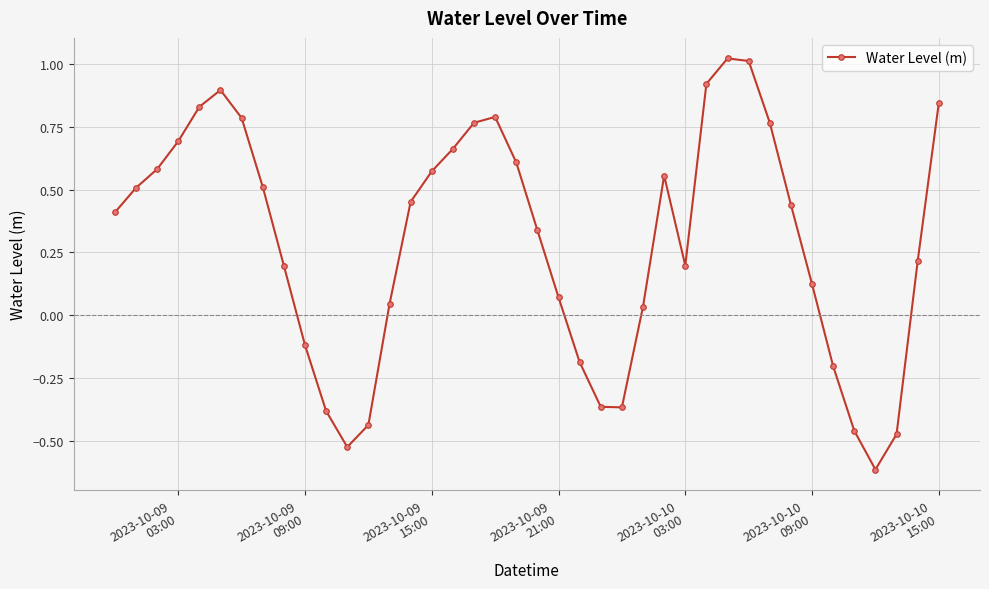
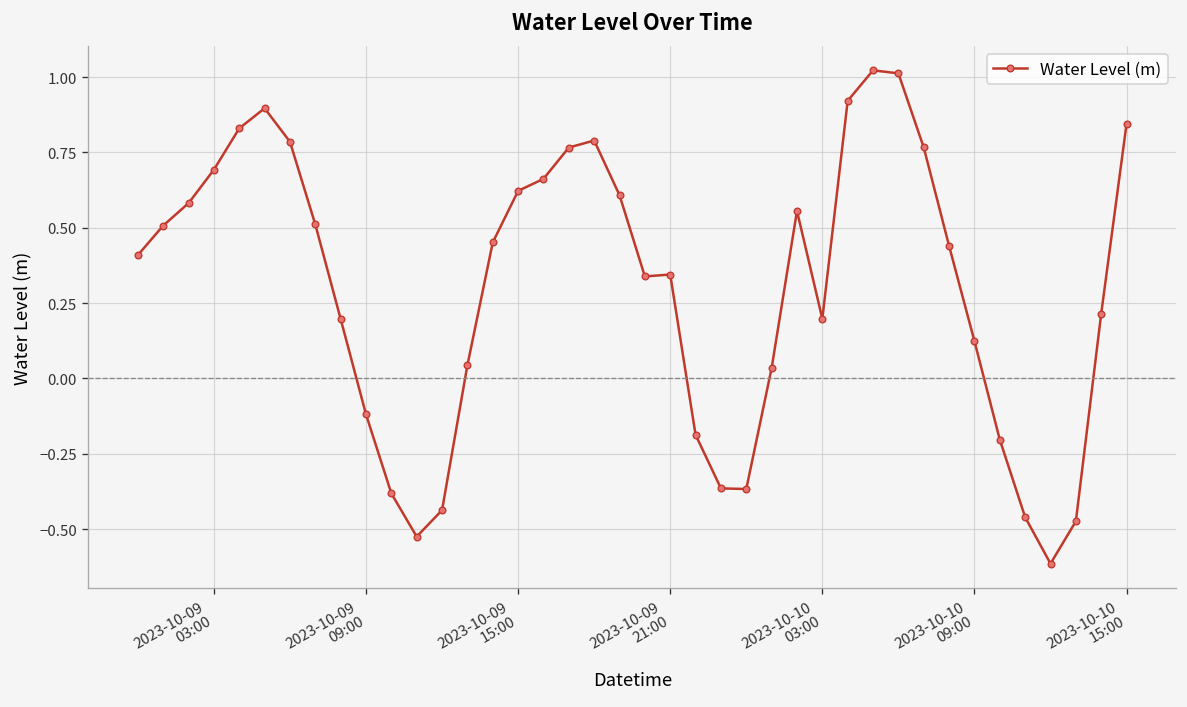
2023-10-09 15:00: 0.57 -> 0.62
2023-10-09 21:00: 0.07 -> 0.34
